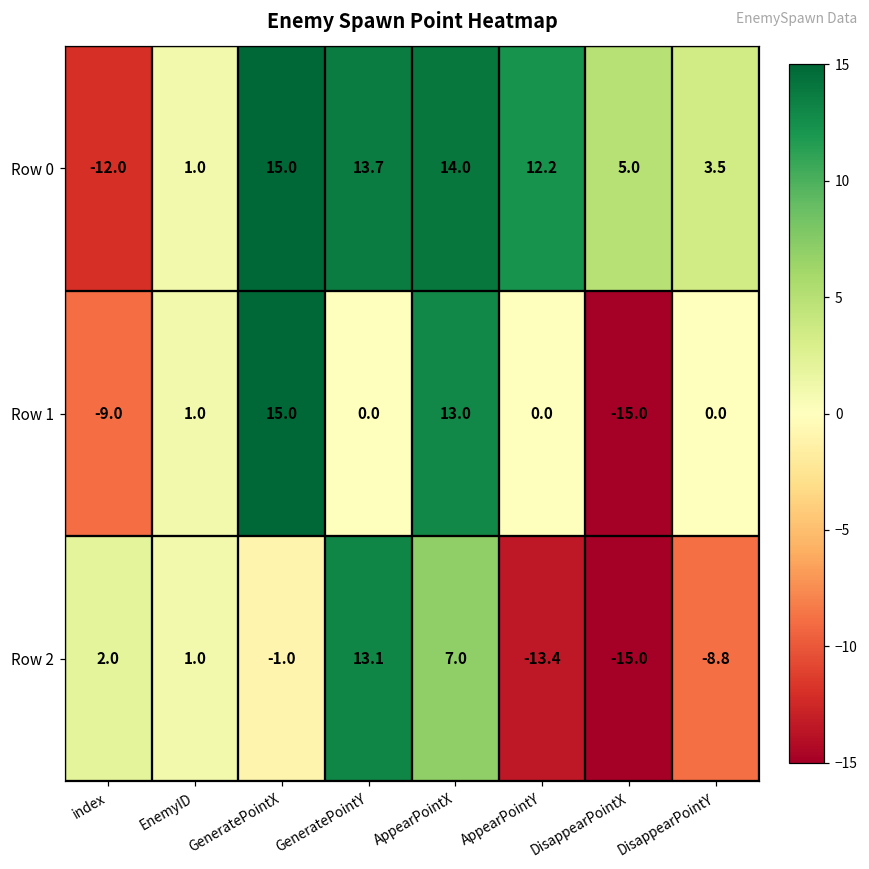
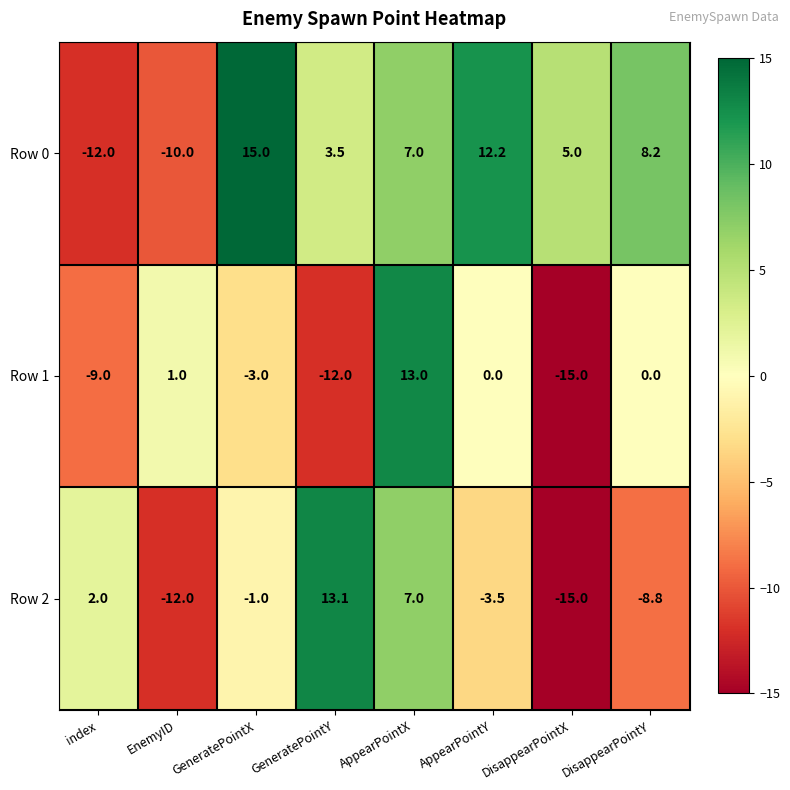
Row 0, EnemyID: 1.0 -> -10.0
Row 0, GeneratePointY: 13.7 -> 3.5
Row 0, AppearPointX: 14.0 -> 7.0
Row 0, DisappearPointY: 3.5 -> 8.2
Row 1, GeneratePointX: 15.0 -> -3.0
Row 1, GeneratePointY: 0.0 -> -12.0
Row 2, EnemyID: 1.0 -> -12.0
Row 2, AppearPointY: -13.4 -> -3.5
